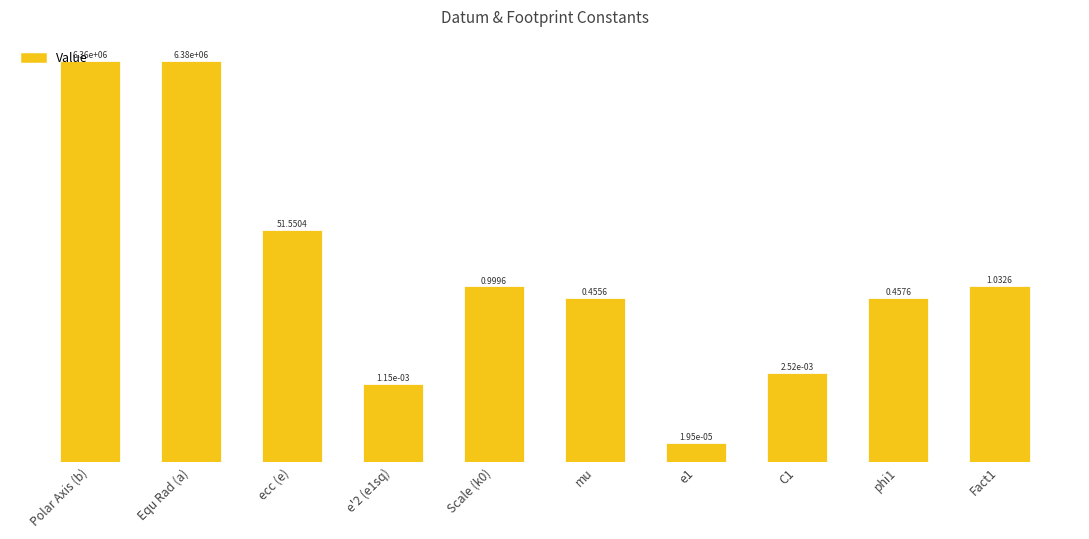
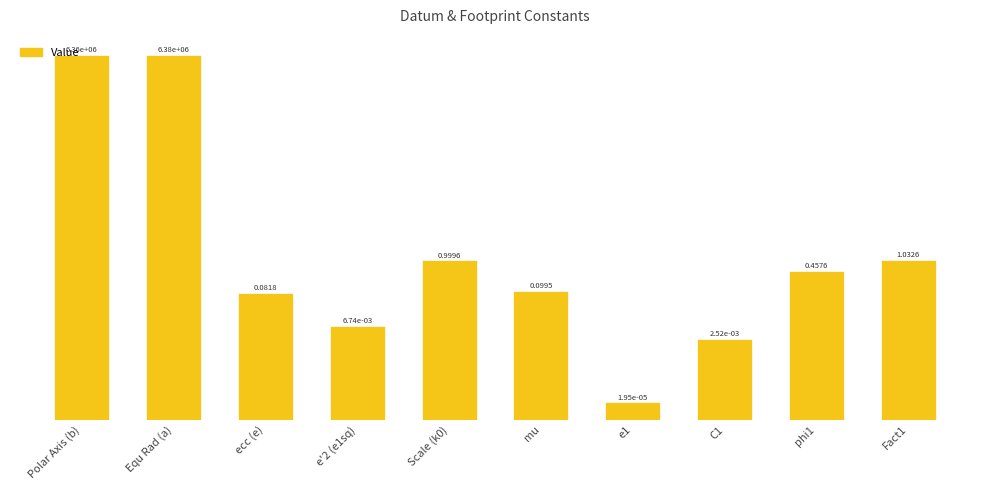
ecc (e): 51.5504 -> 0.0818
e'2 (e1sq): 1.15e-03 -> 6.74e-03
mu: 0.4556 -> 0.0995
